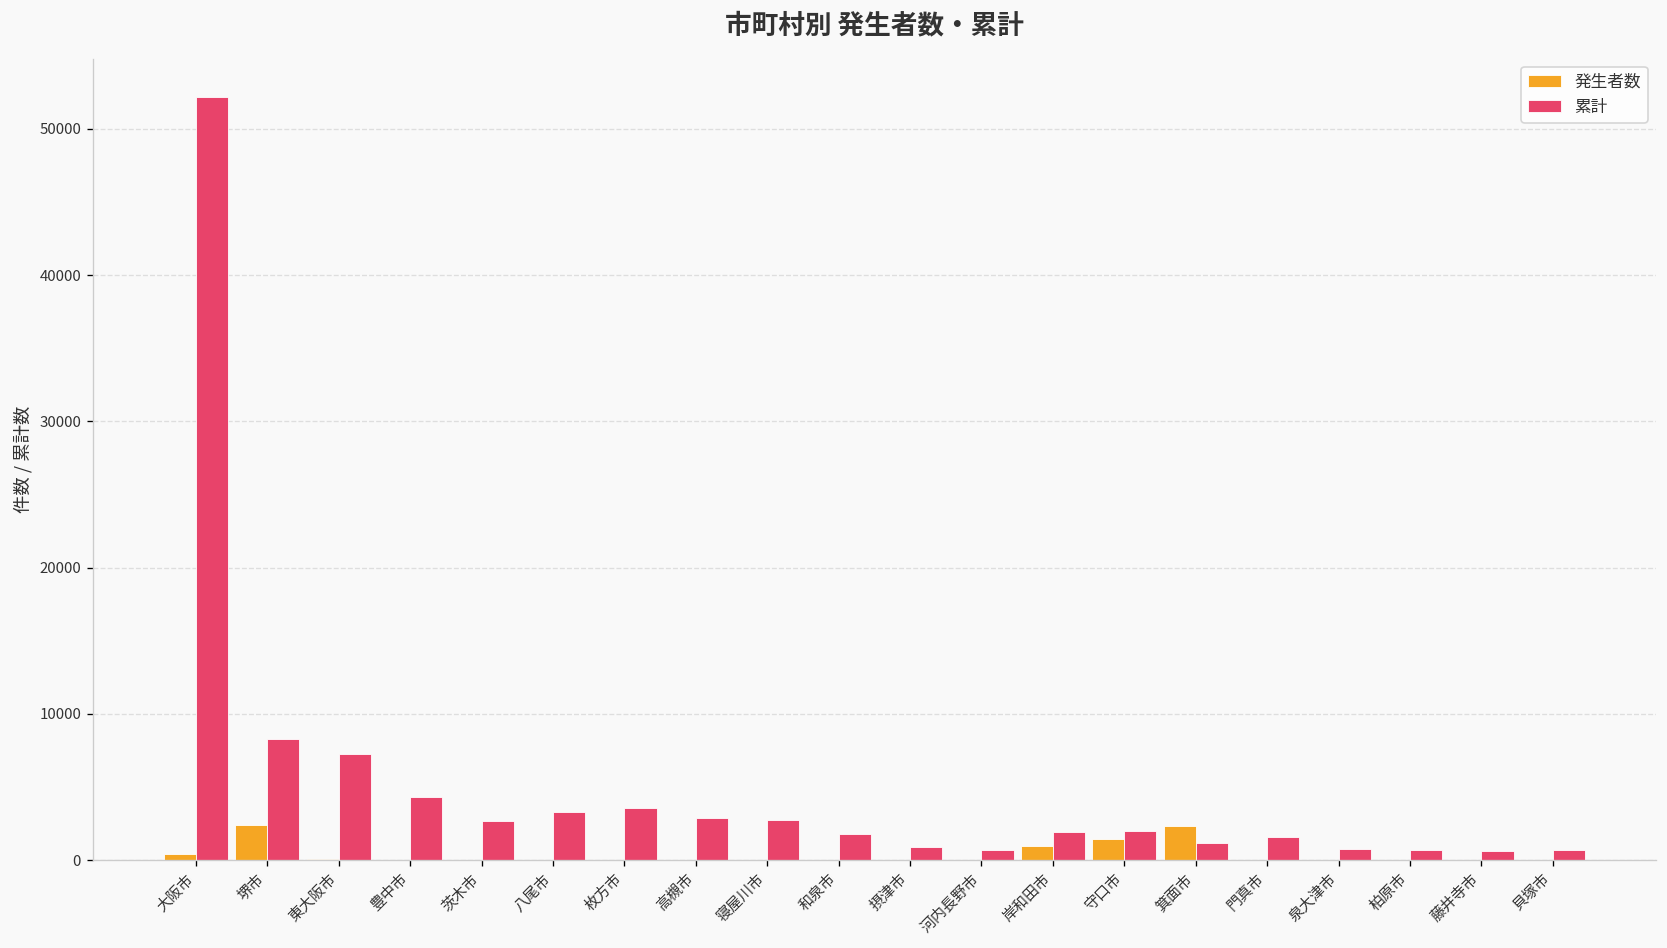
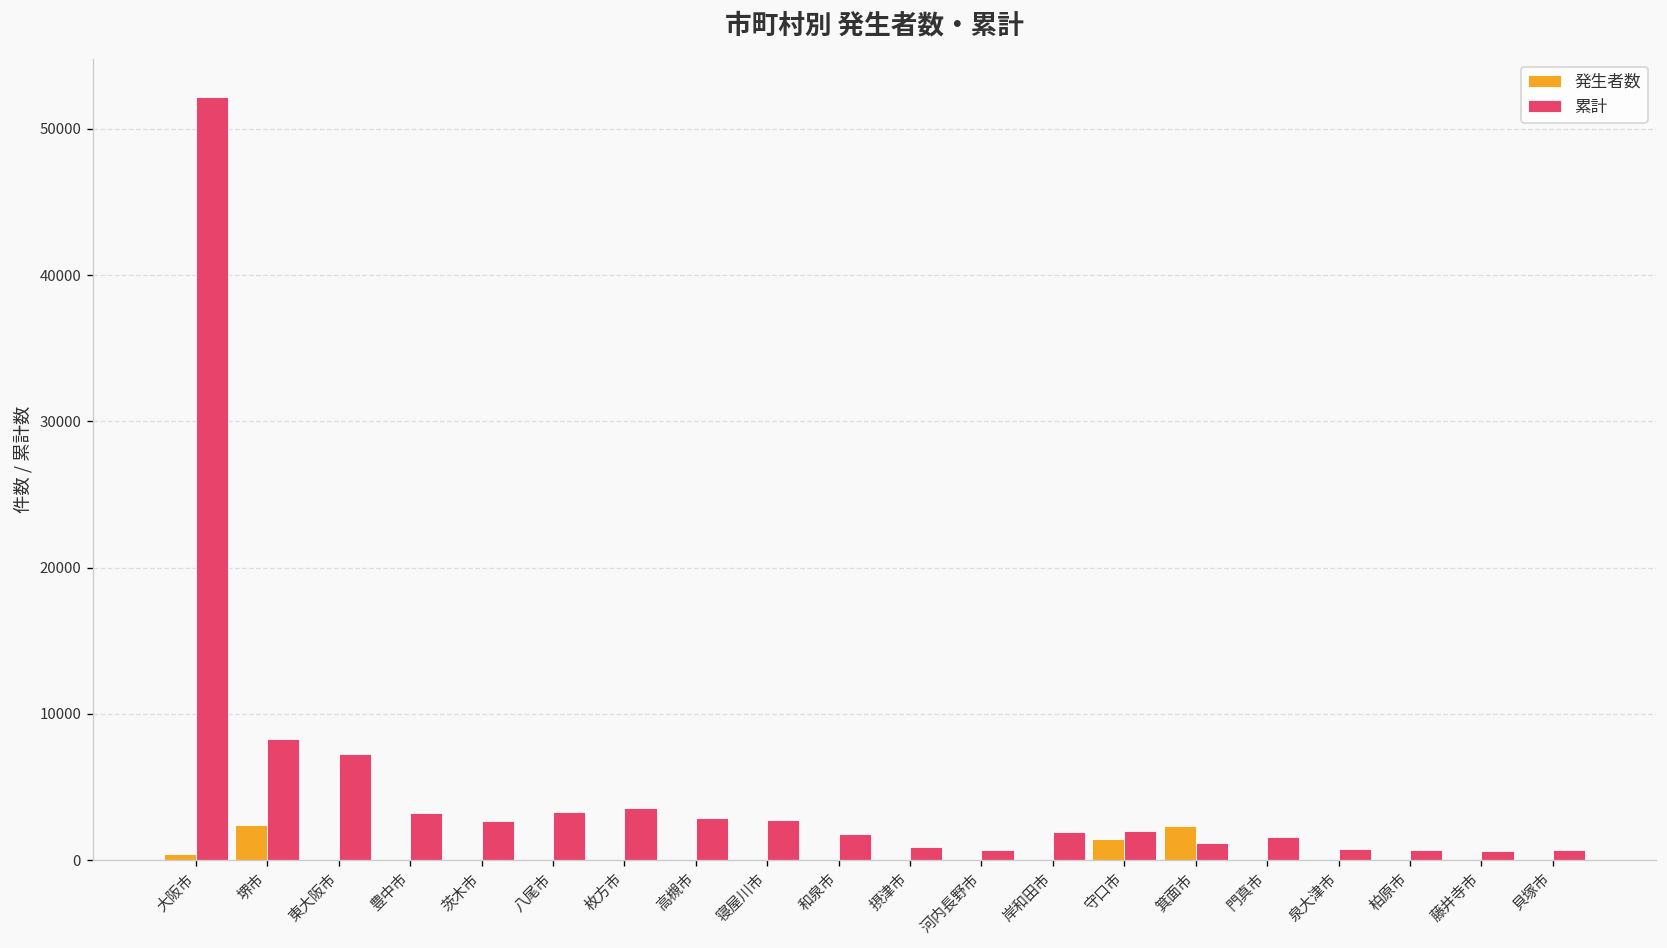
累計, 豊中市: 4300 -> 3300
発生者数, 岸和田市: 1000 -> 0
